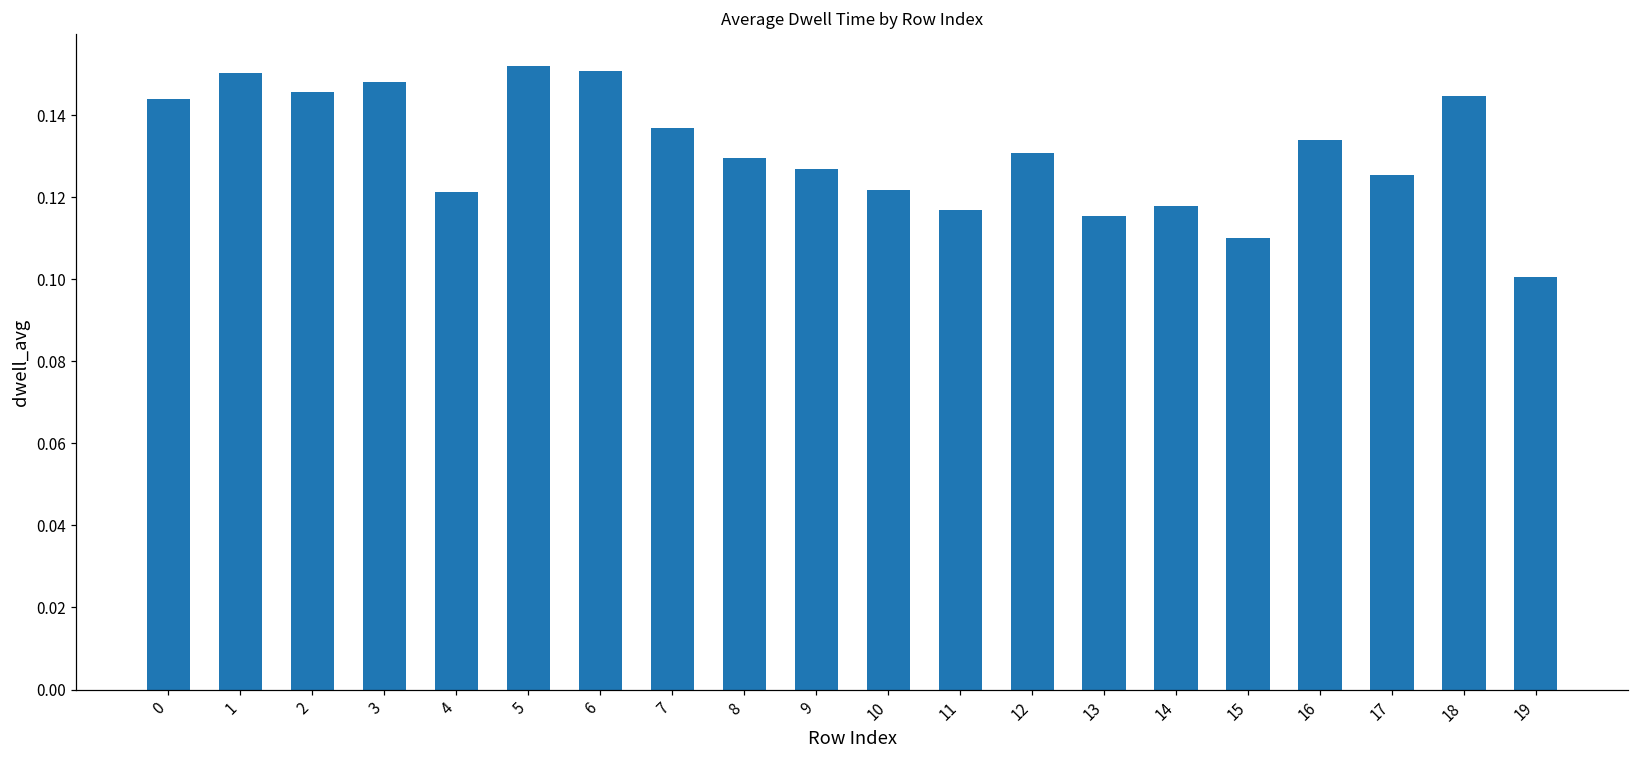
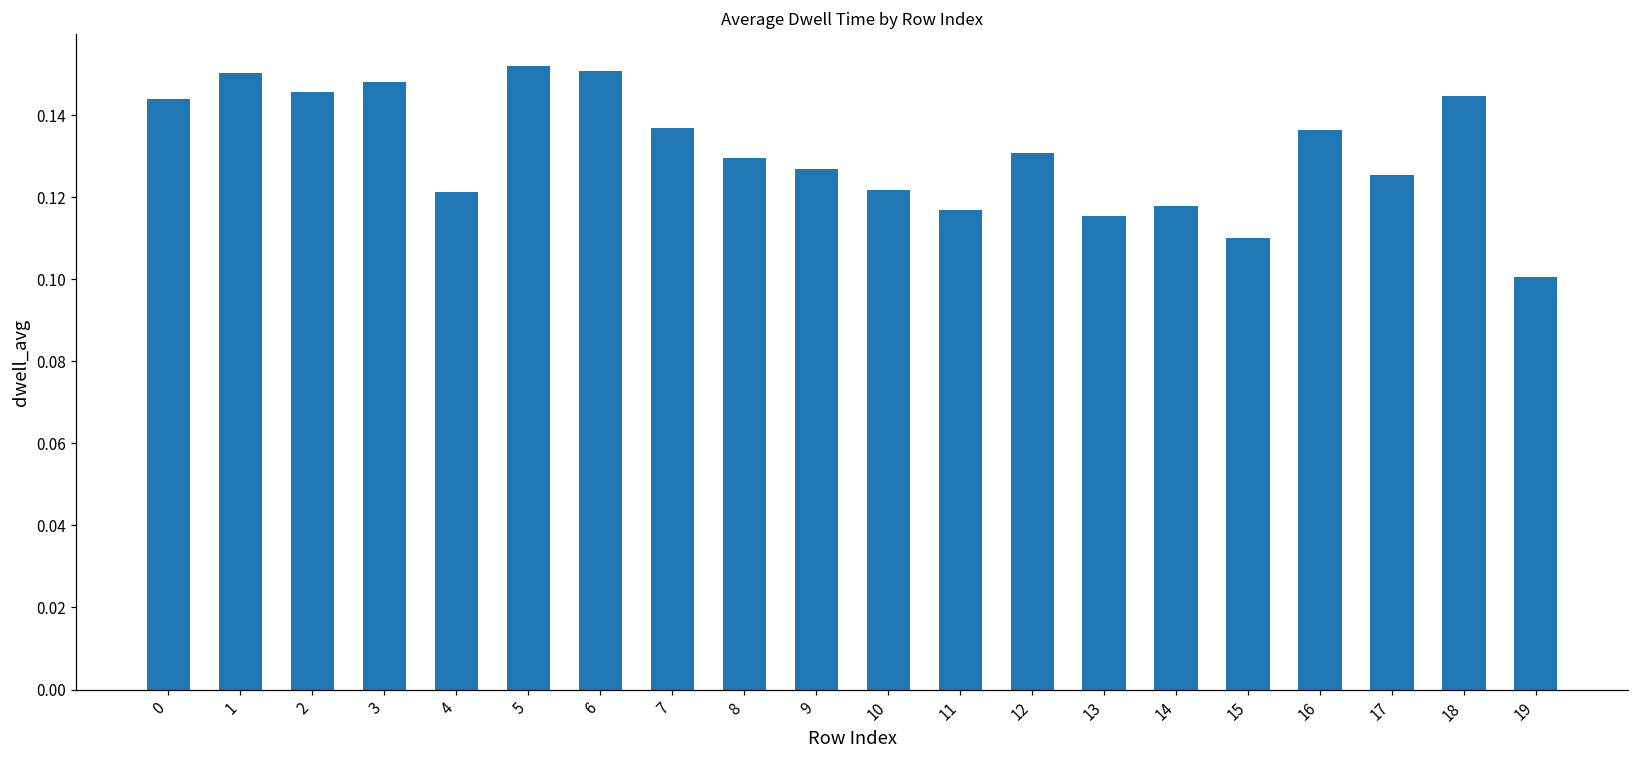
16: 0.134 -> 0.136
